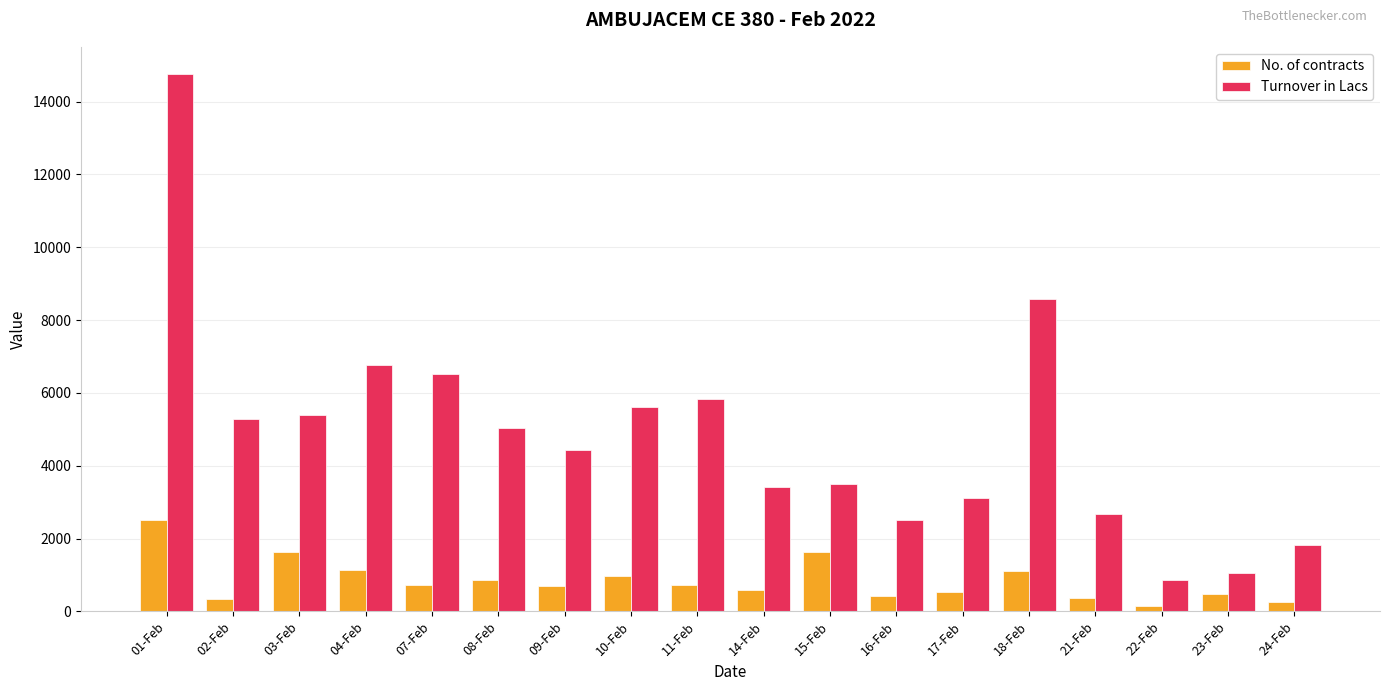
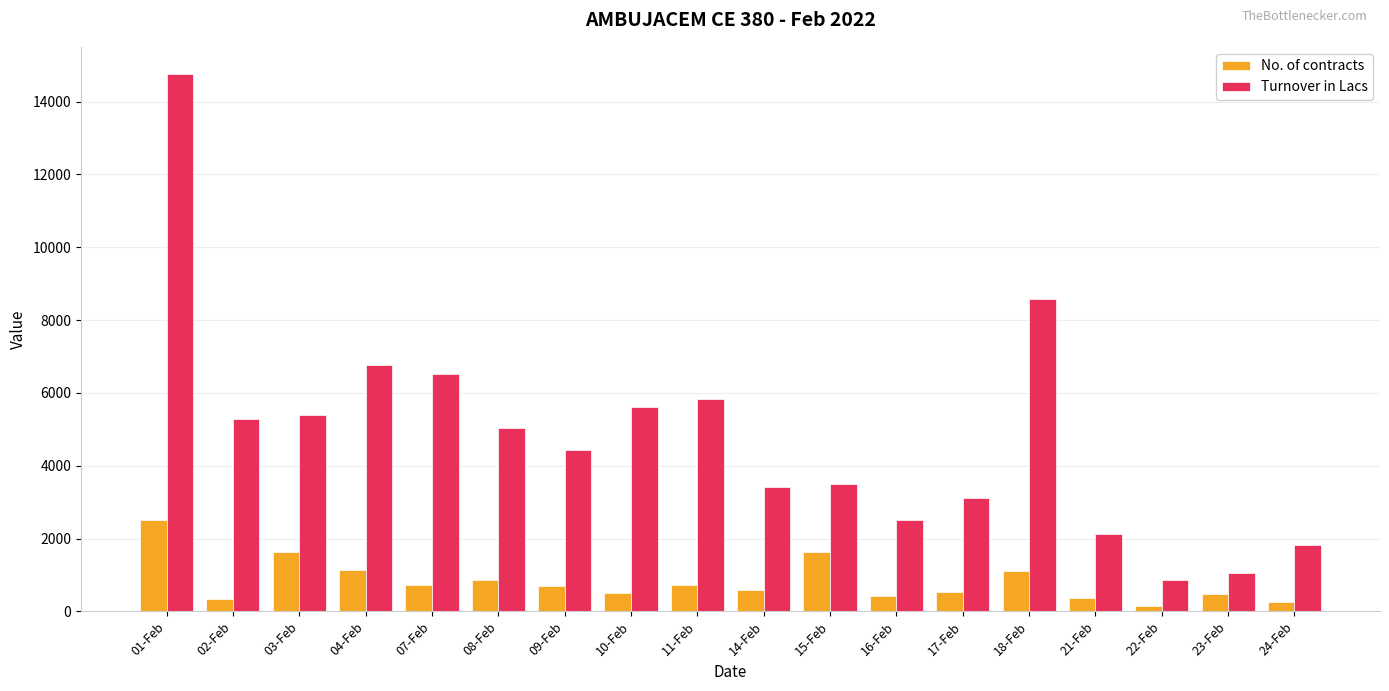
No. of contracts, 10-Feb: 1000 -> 500
Turnover in Lacs, 21-Feb: 2700 -> 2100
